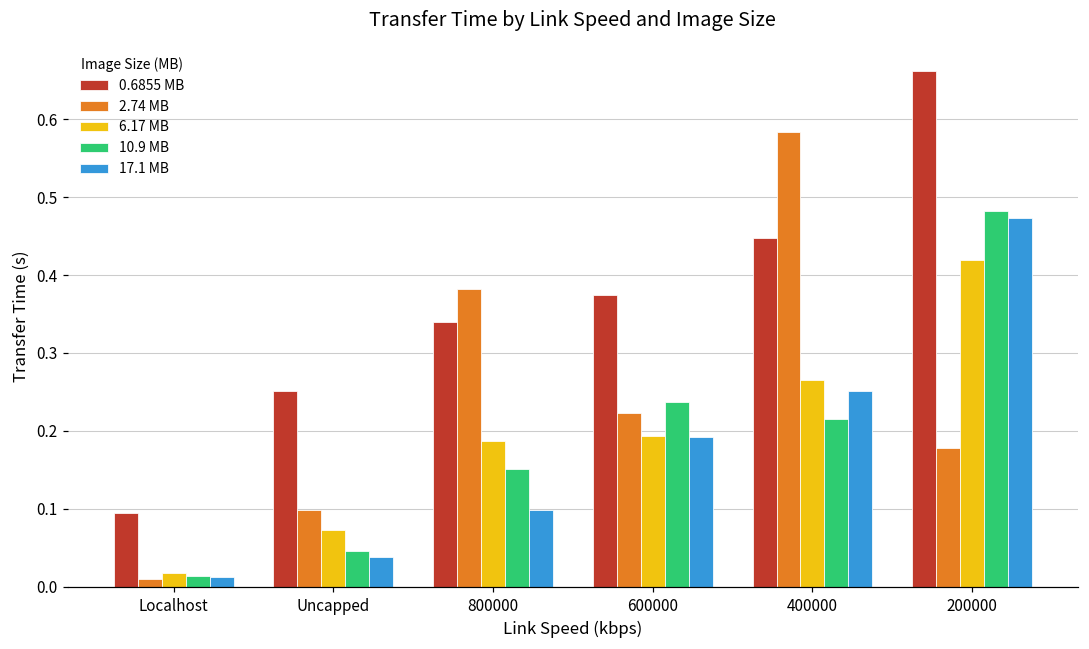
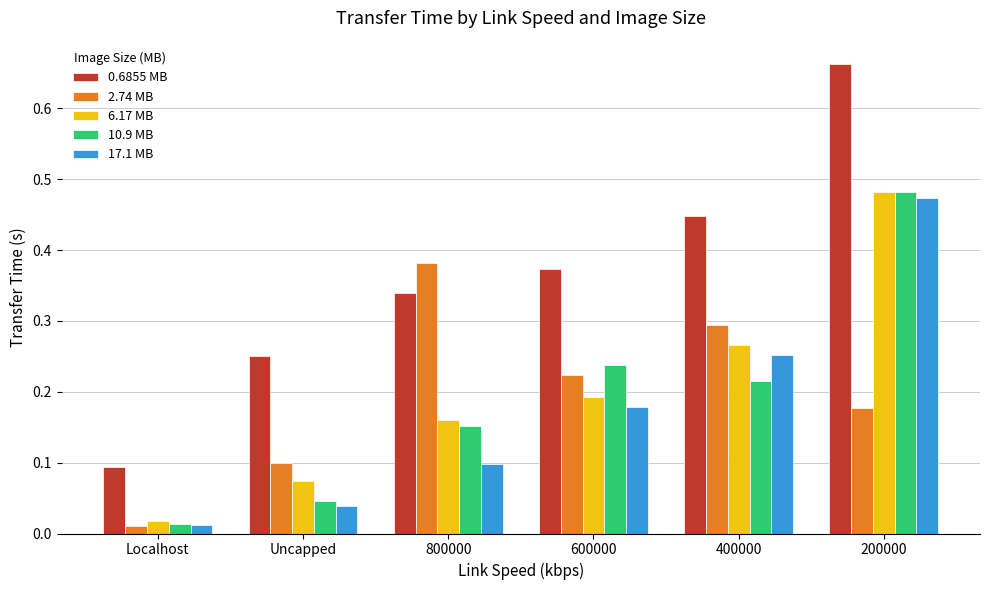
6.17 MB, 800000: 0.19 -> 0.16
17.1 MB, 600000: 0.19 -> 0.18
2.74 MB, 400000: 0.58 -> 0.29
6.17 MB, 200000: 0.42 -> 0.48
